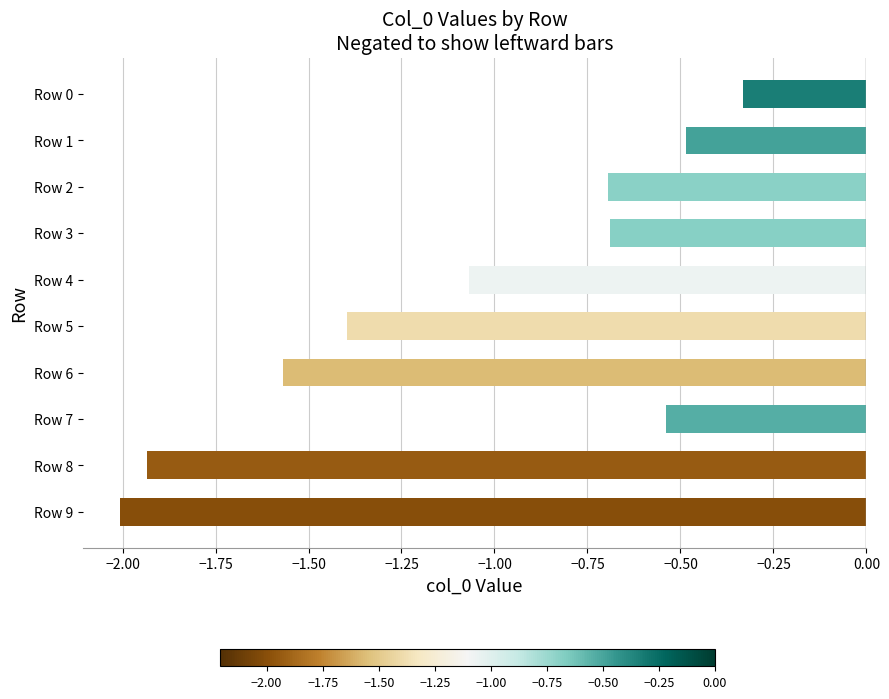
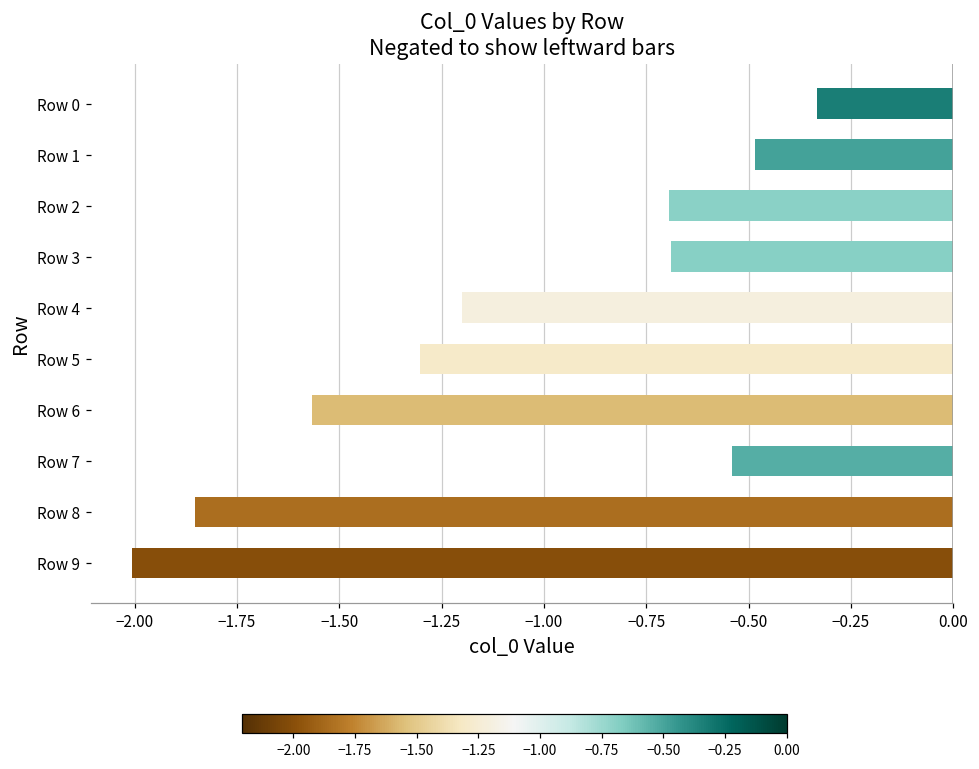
Row 4: -1.07 -> -1.20
Row 5: -1.40 -> -1.30
Row 8: -1.93 -> -1.85
